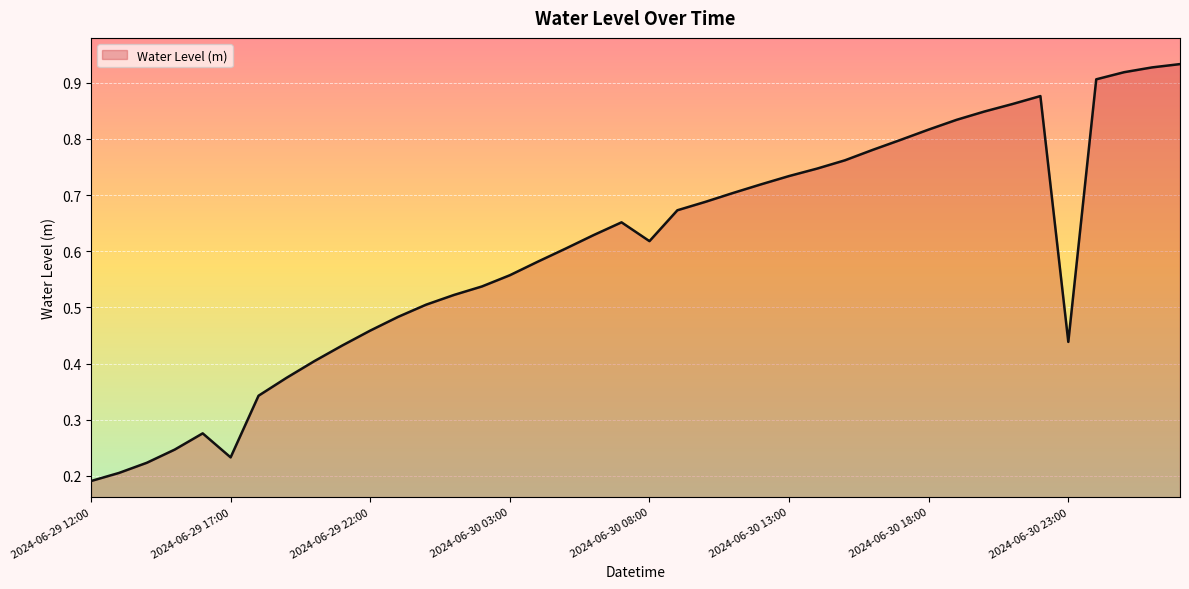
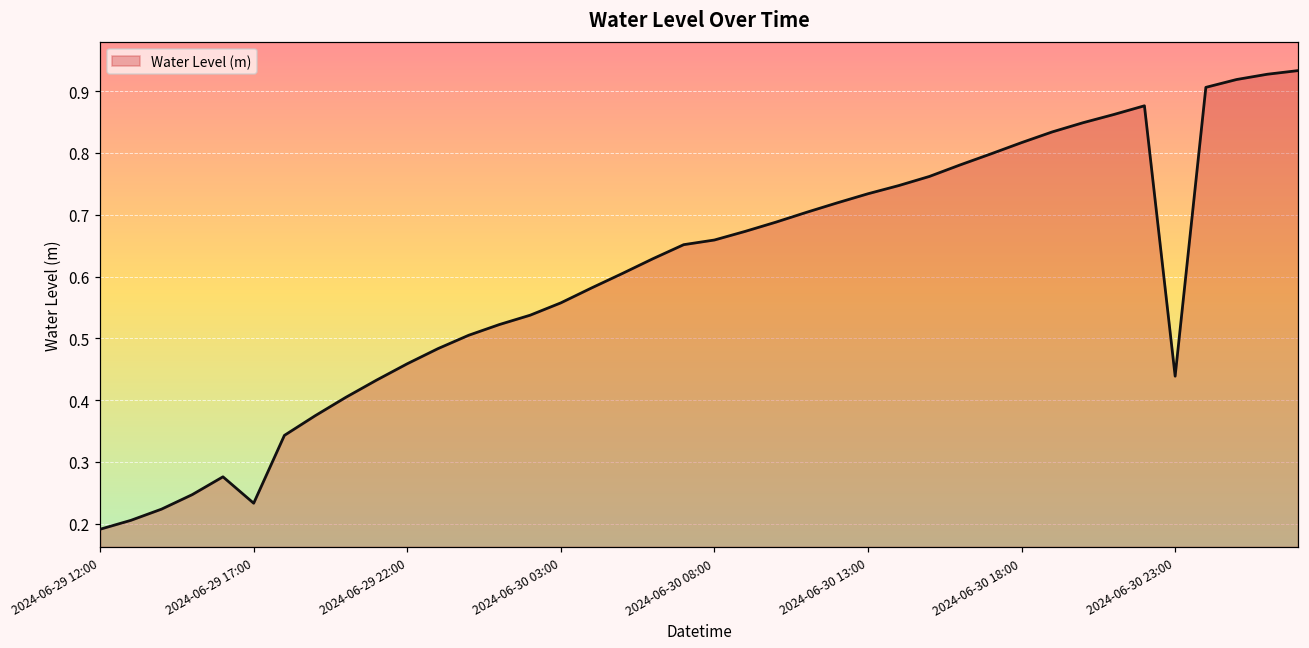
2024-06-30 08:00: 0.62 -> 0.66
